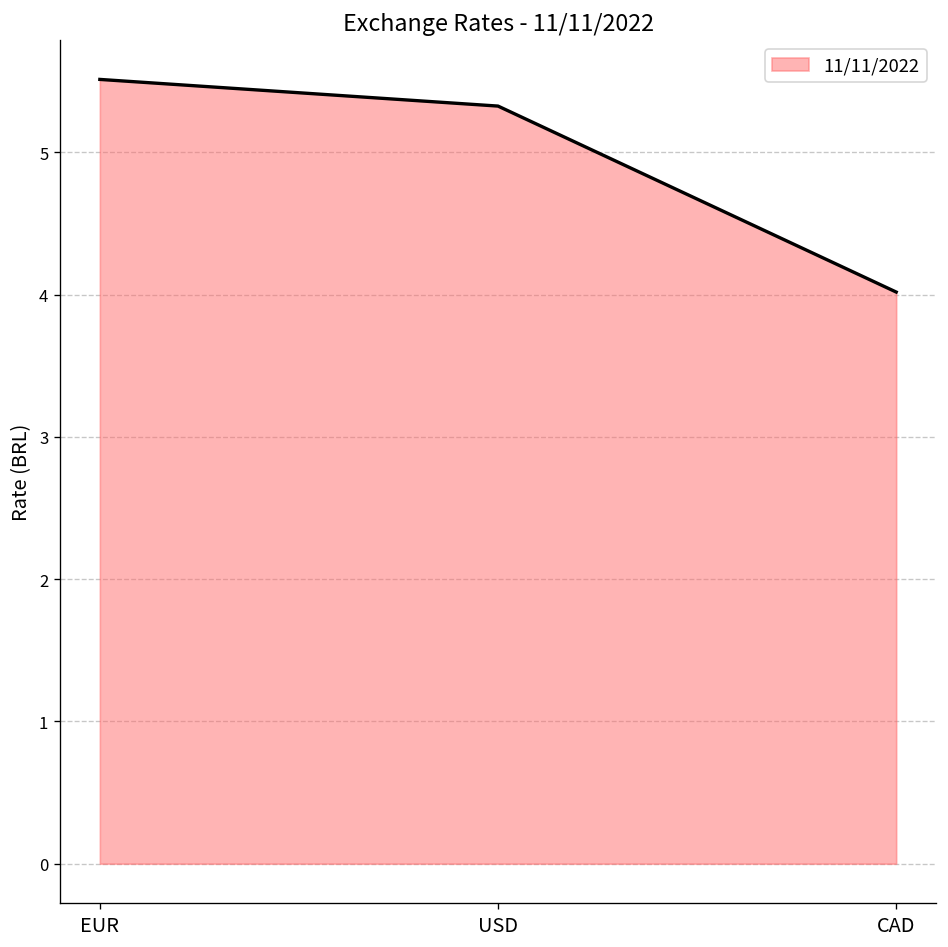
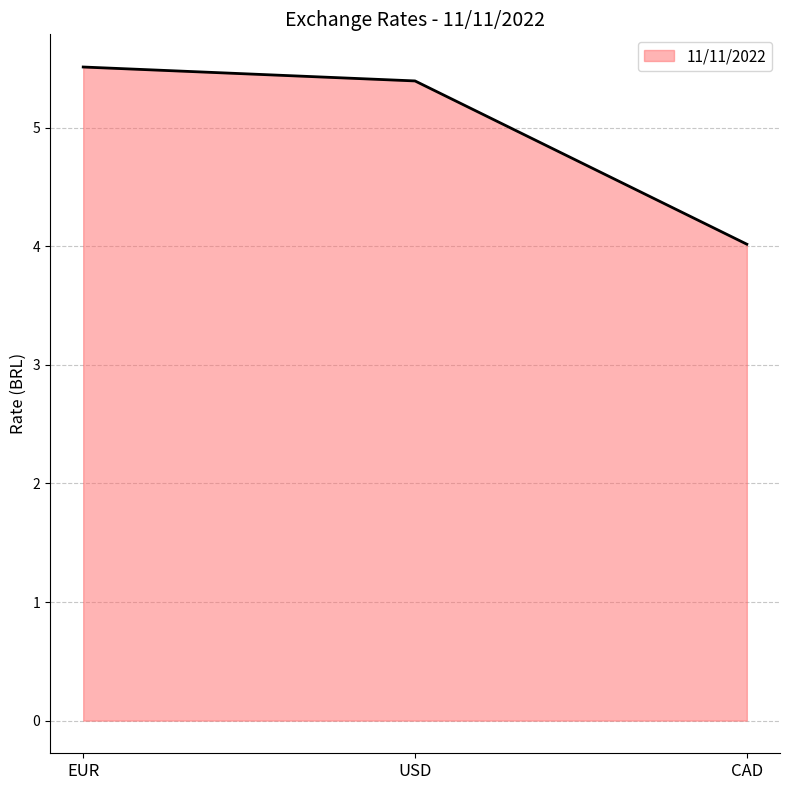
USD: 5.33 -> 5.40
